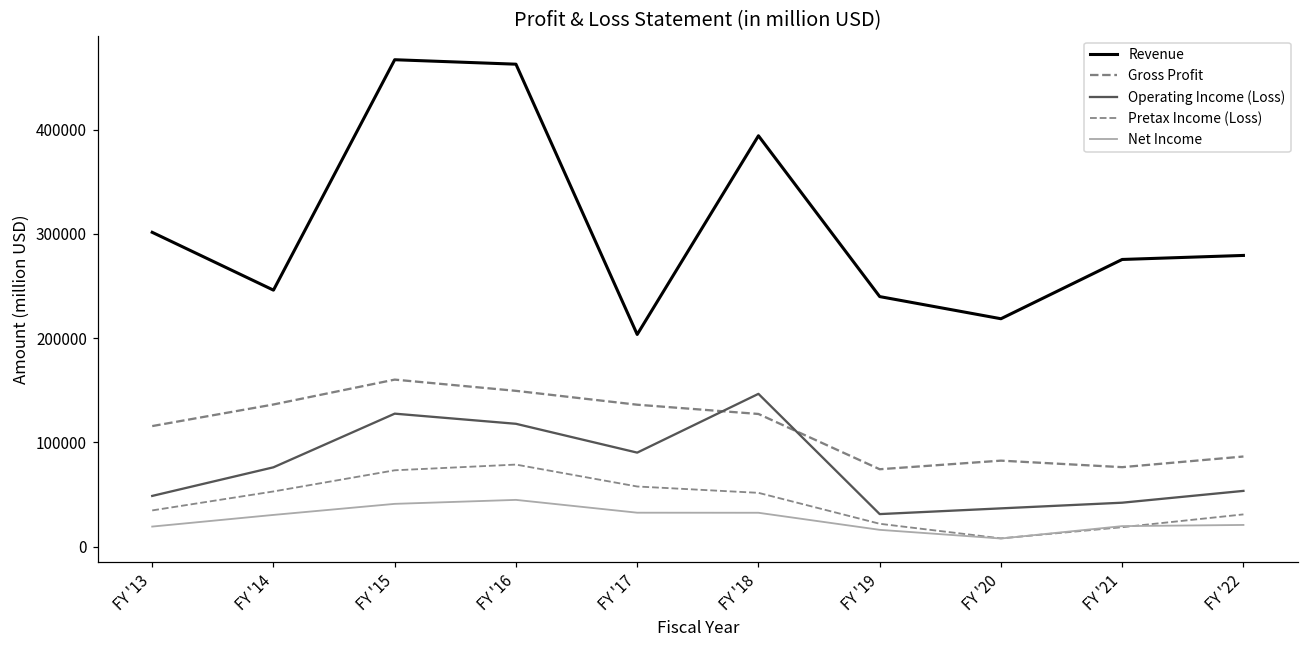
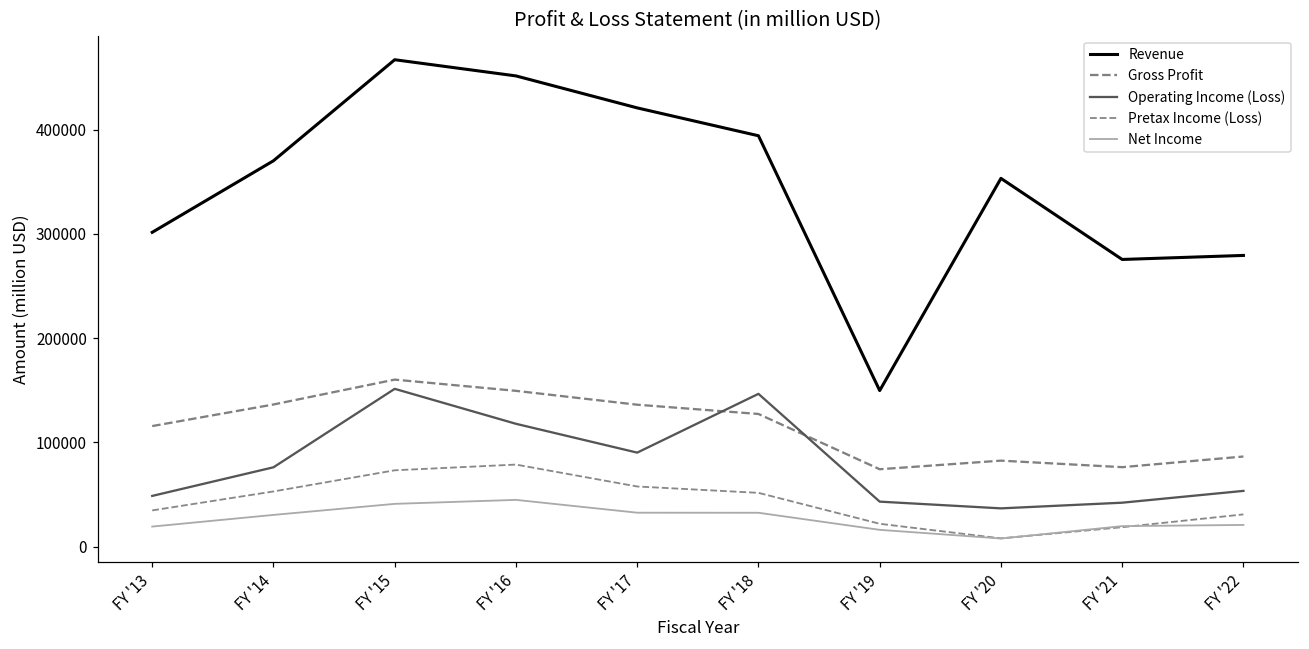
Revenue, FY '14: 250000 -> 370000
Operating Income (Loss), FY '15: 130000 -> 150000
Revenue, FY '16: 460000 -> 450000
Revenue, FY '17: 200000 -> 420000
Revenue, FY '19: 240000 -> 150000
Operating Income (Loss), FY '19: 30000 -> 40000
Revenue, FY '20: 220000 -> 350000
